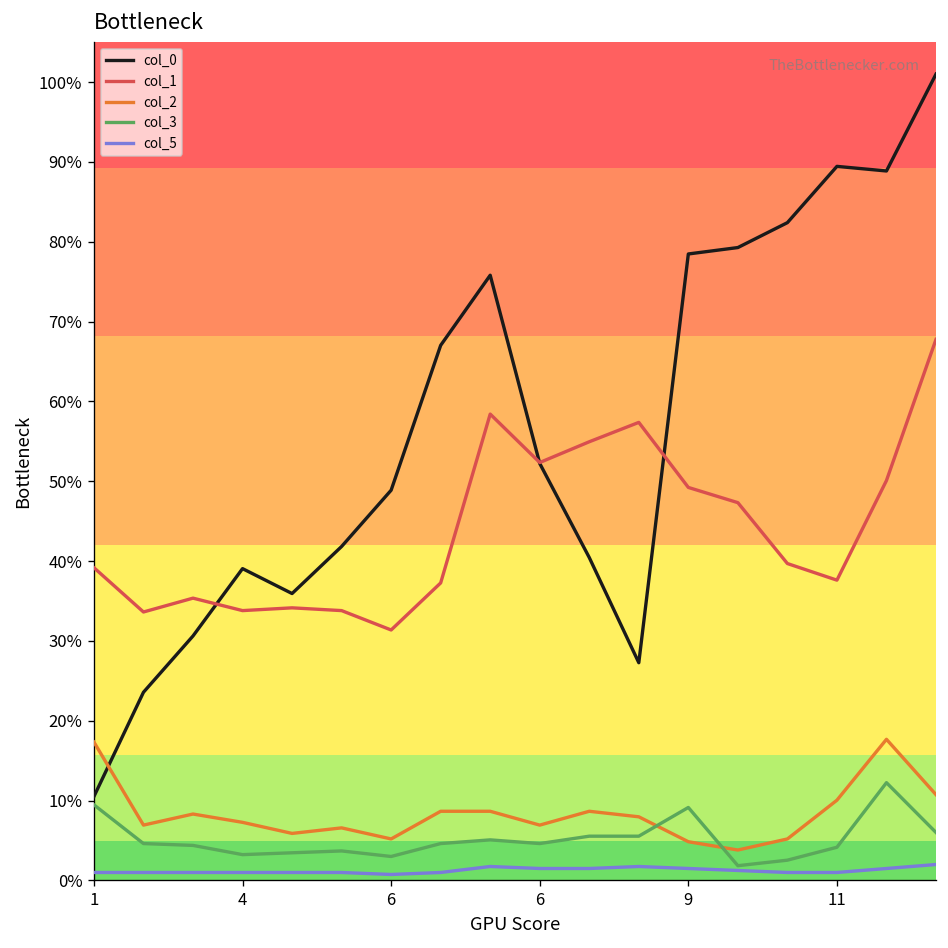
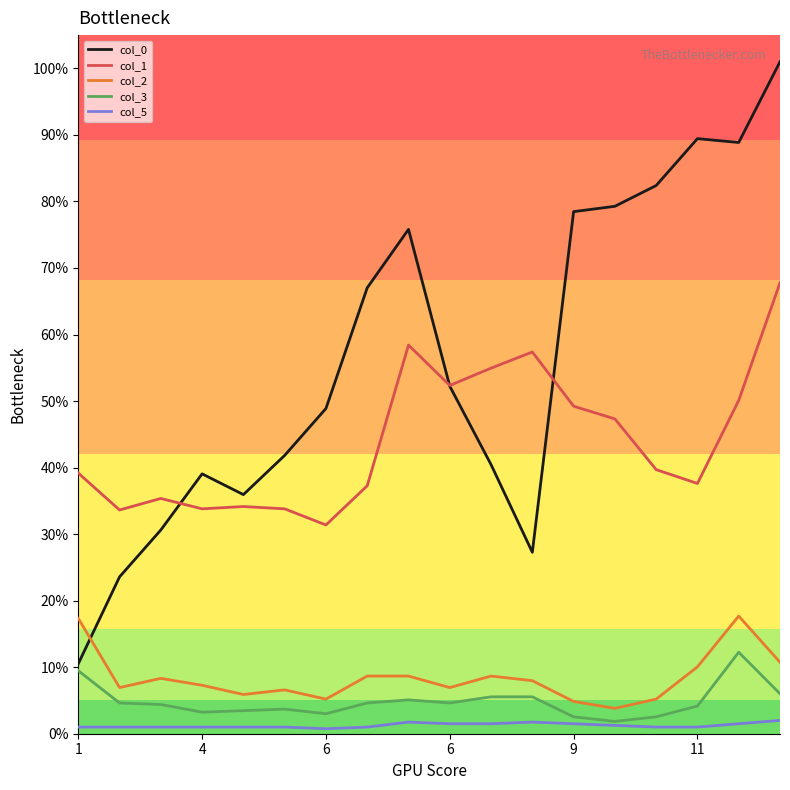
col_3, 9: 9% -> 3%
